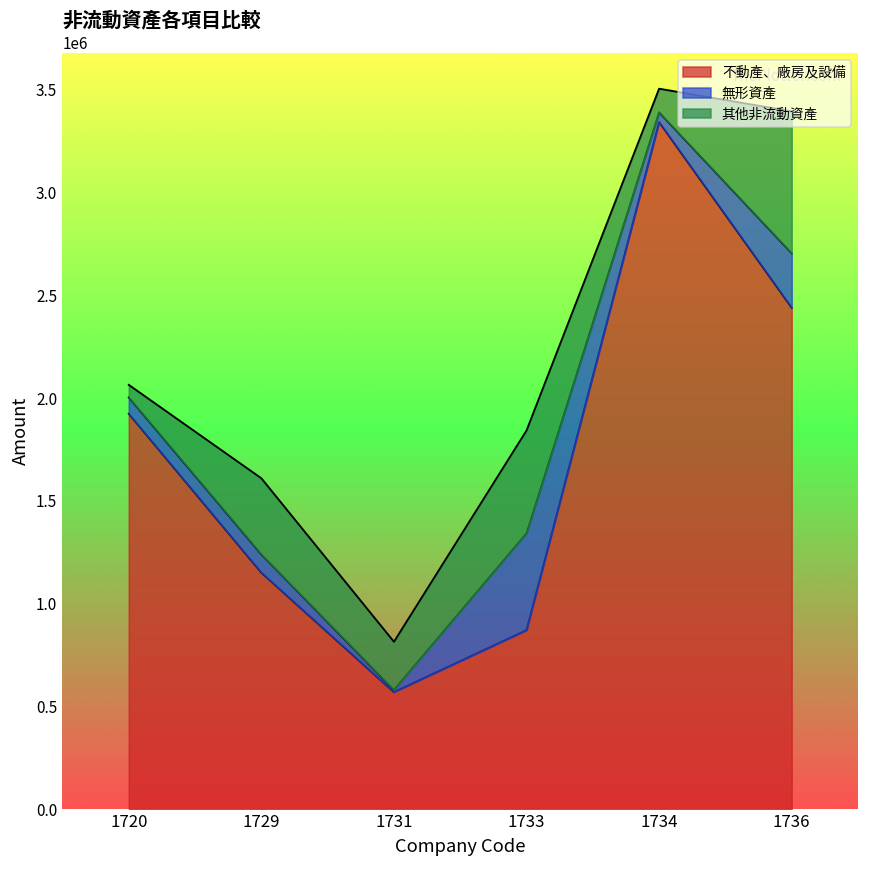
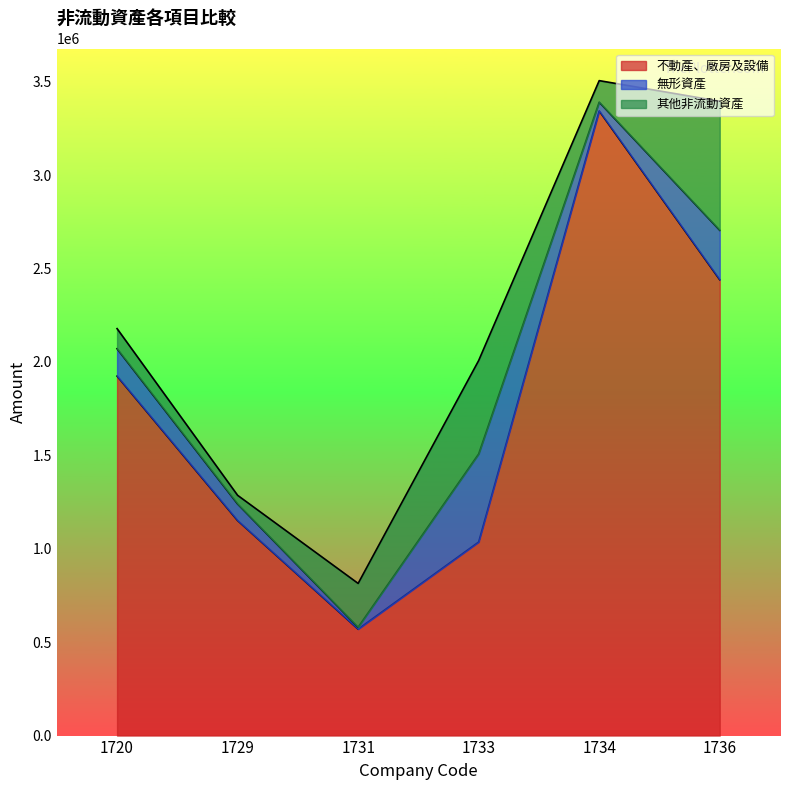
無形資產, 1720: 80000 -> 150000
其他非流動資產, 1720: 60000 -> 110000
其他非流動資產, 1729: 370000 -> 50000
不動產、廠房及設備, 1733: 870000 -> 1040000
